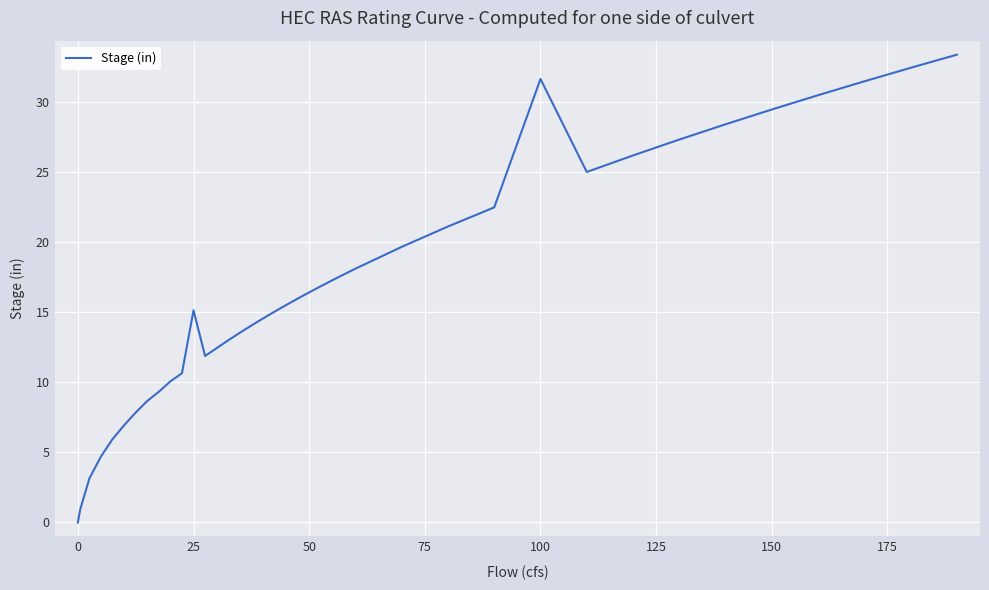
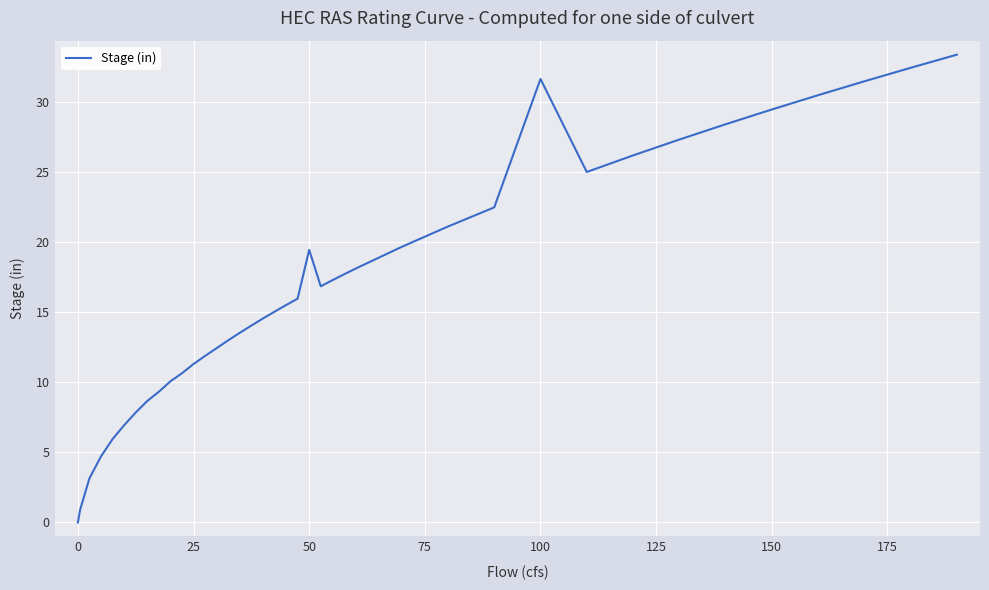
25: 15.1 -> 11.3
50: 16.4 -> 19.5
